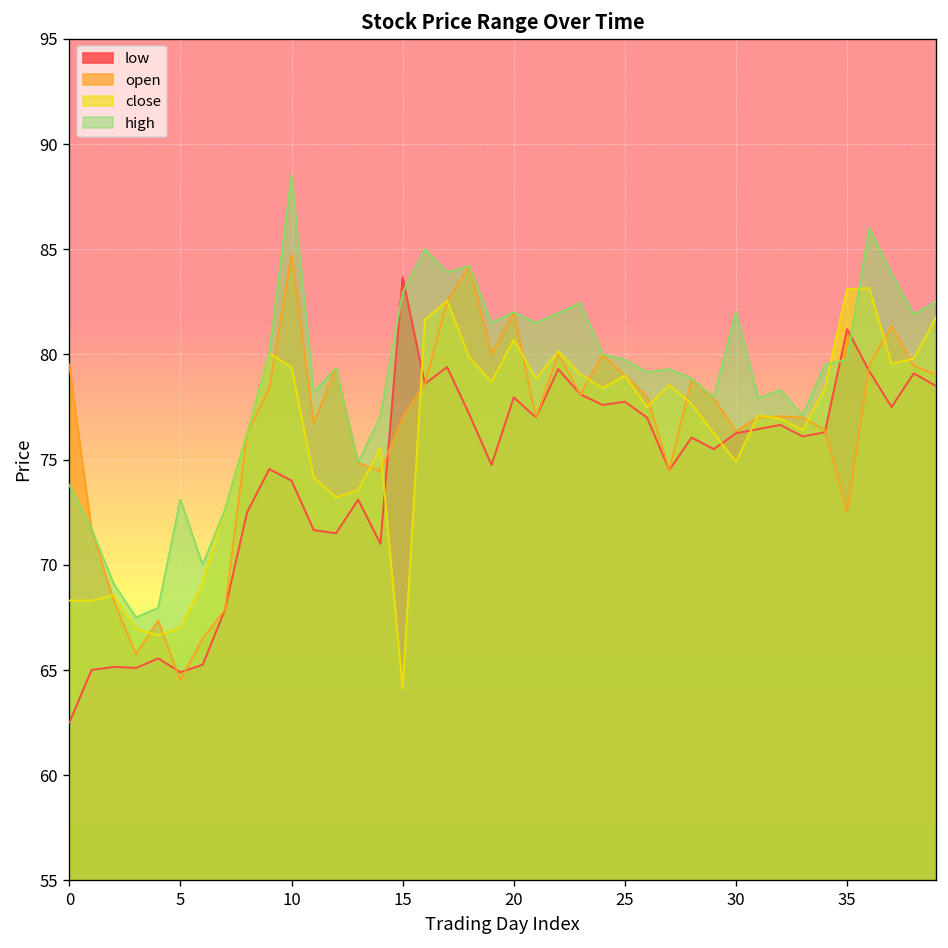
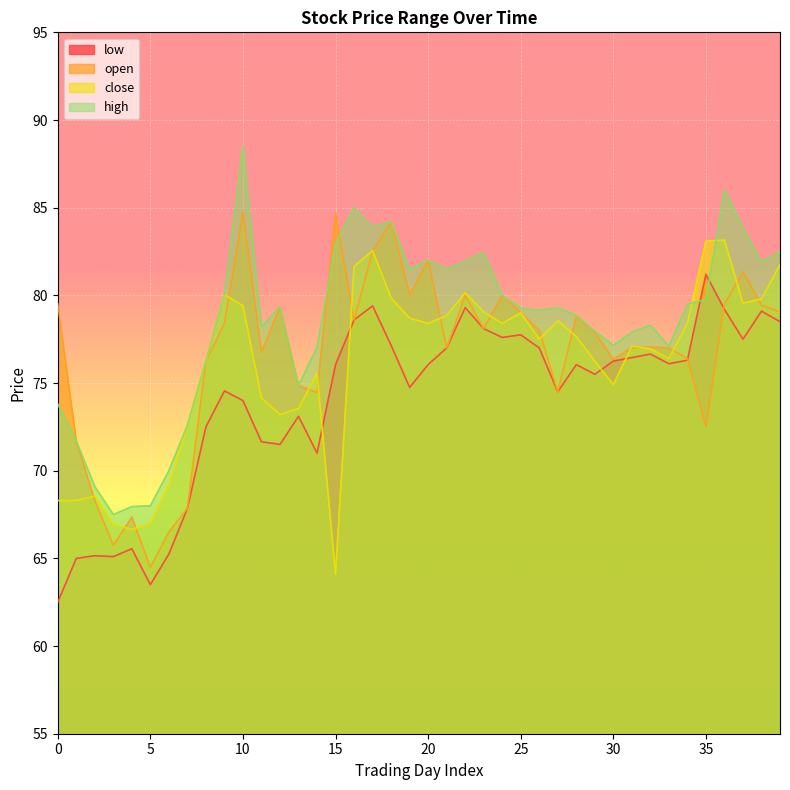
low, 5: 64.9 -> 63.5
high, 5: 73.1 -> 68.0
low, 15: 83.7 -> 76.1
open, 15: 77.0 -> 84.7
low, 20: 78.0 -> 76.1
close, 20: 80.7 -> 78.4
high, 25: 79.8 -> 79.3
high, 30: 82.0 -> 77.2
